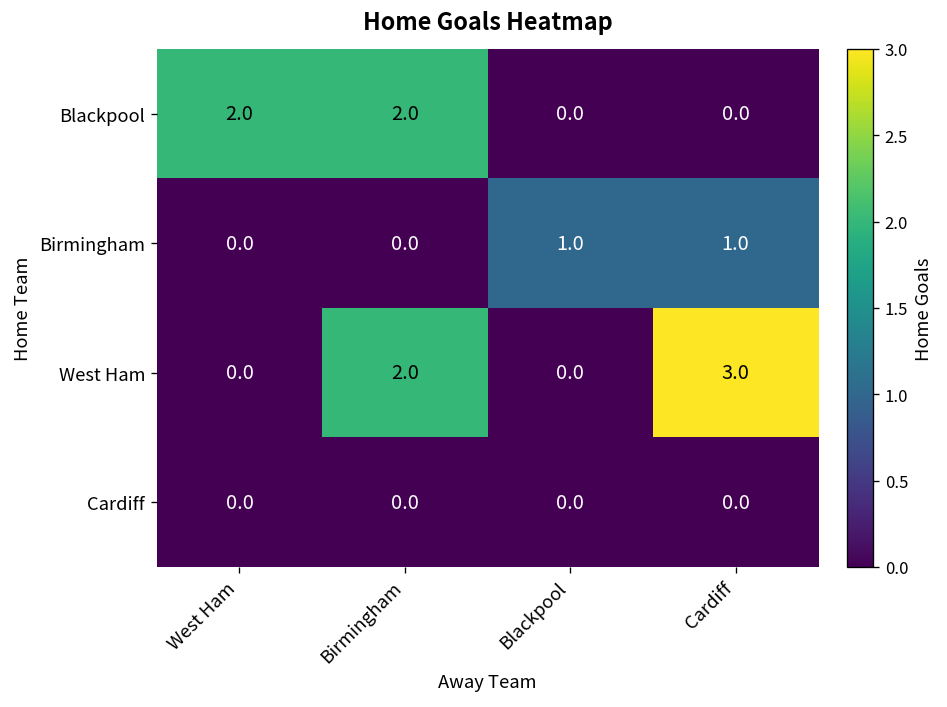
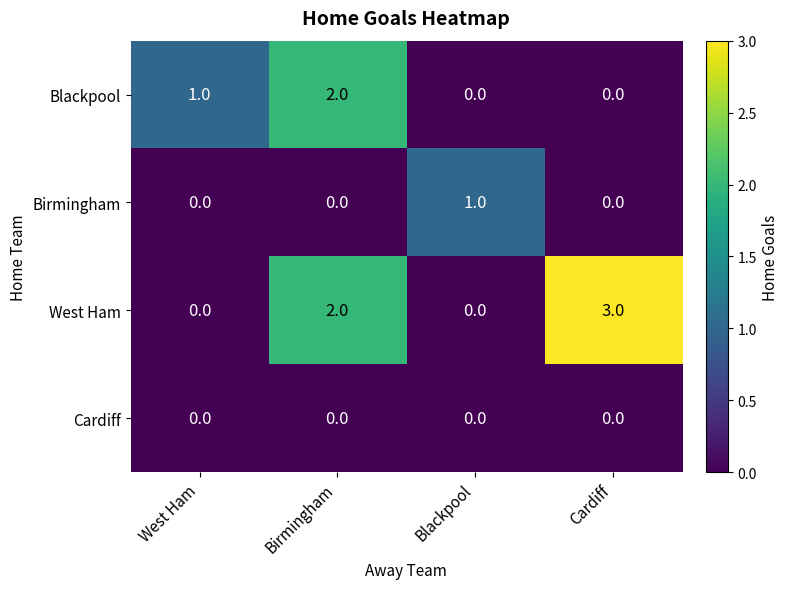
Blackpool, West Ham: 2.0 -> 1.0
Birmingham, Cardiff: 1.0 -> 0.0
